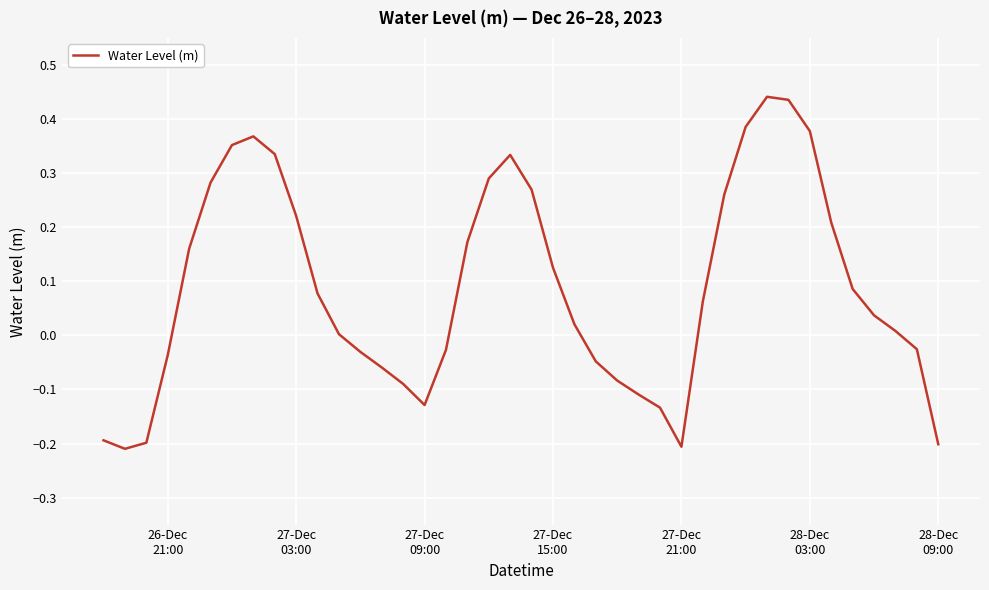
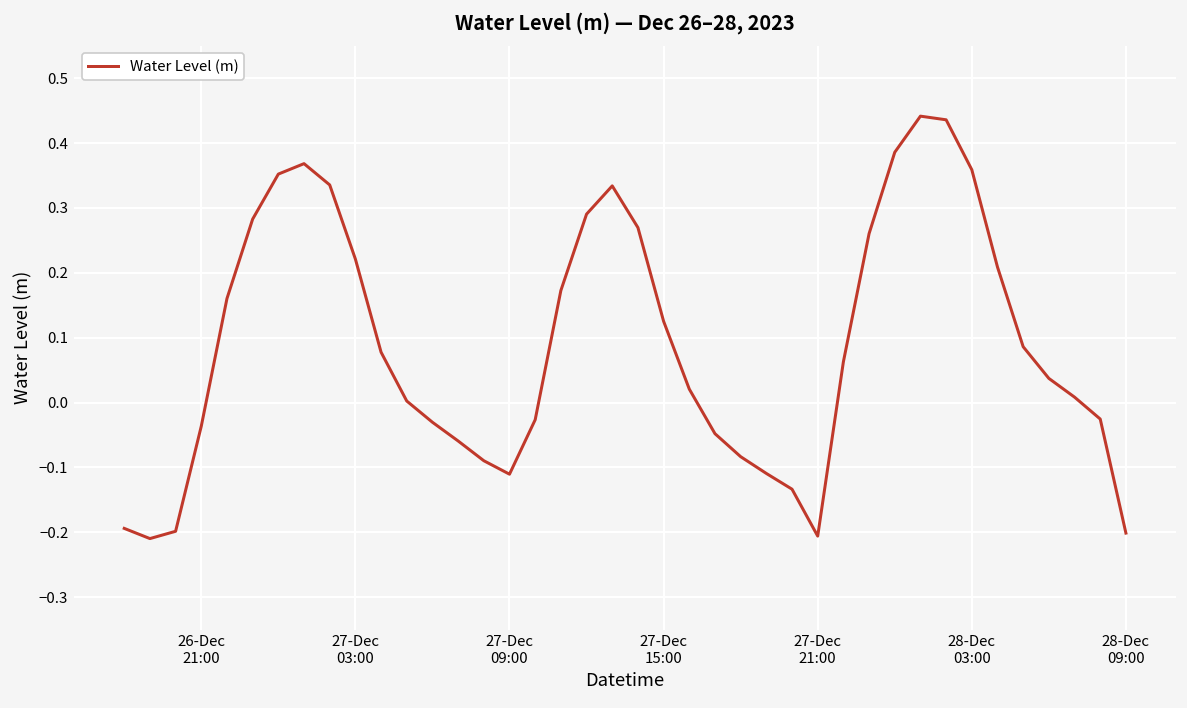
27-Dec 09:00: -0.13 -> -0.11
28-Dec 03:00: 0.38 -> 0.36
